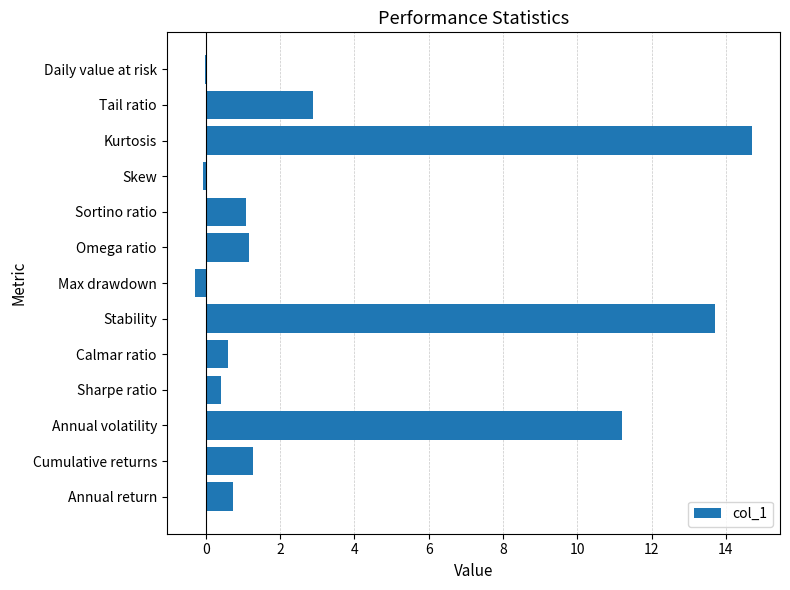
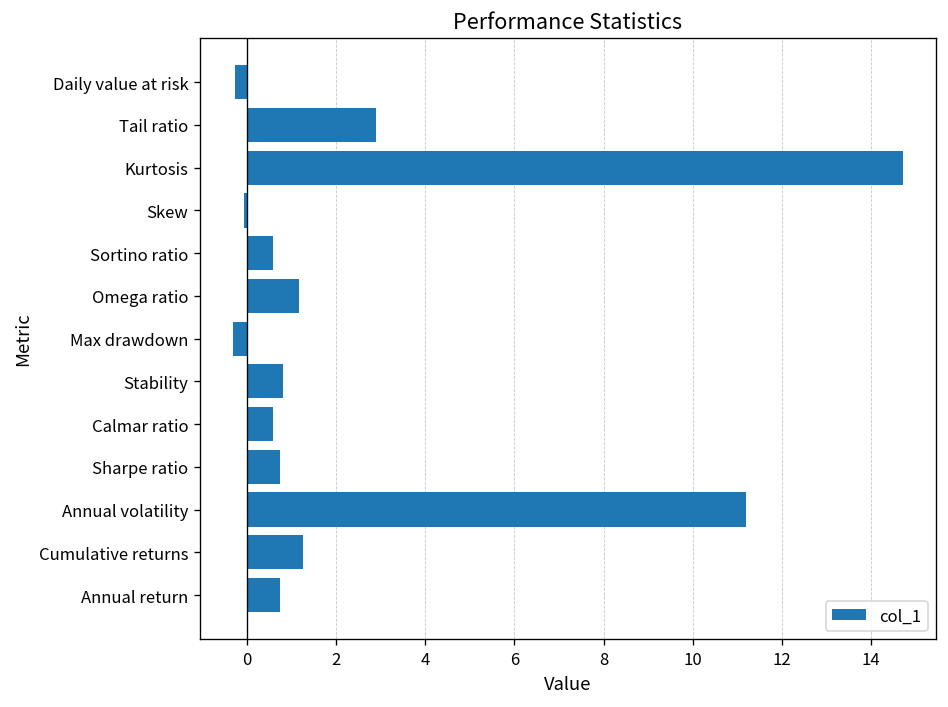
Daily value at risk: 0.0 -> -0.3
Sortino ratio: 1.1 -> 0.6
Stability: 13.7 -> 0.8
Sharpe ratio: 0.4 -> 0.7
